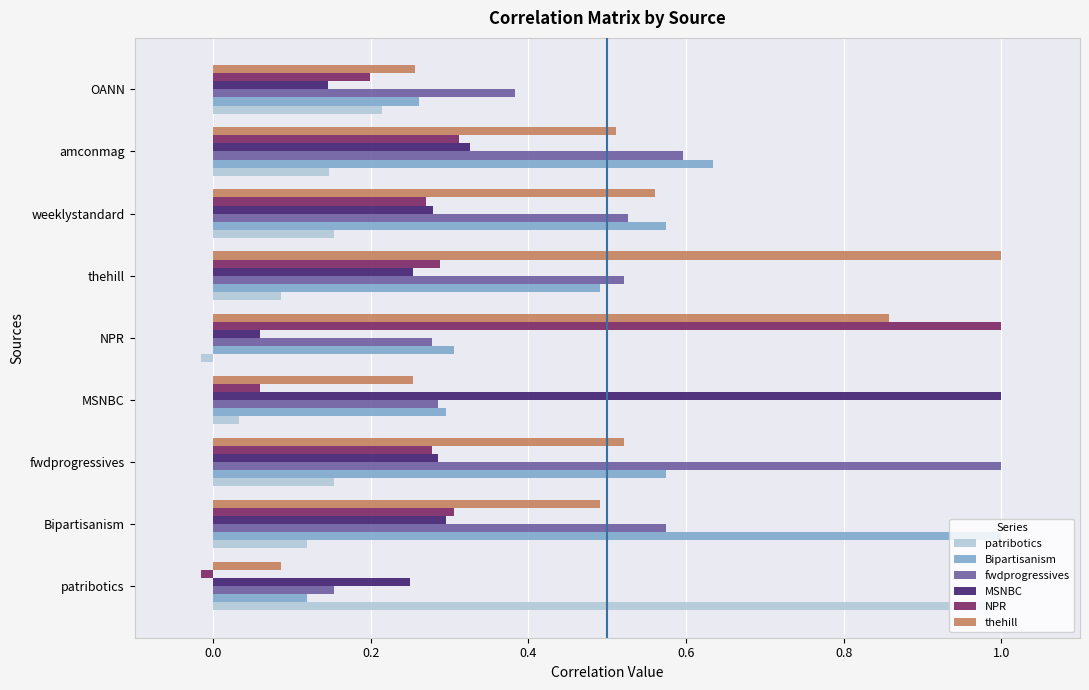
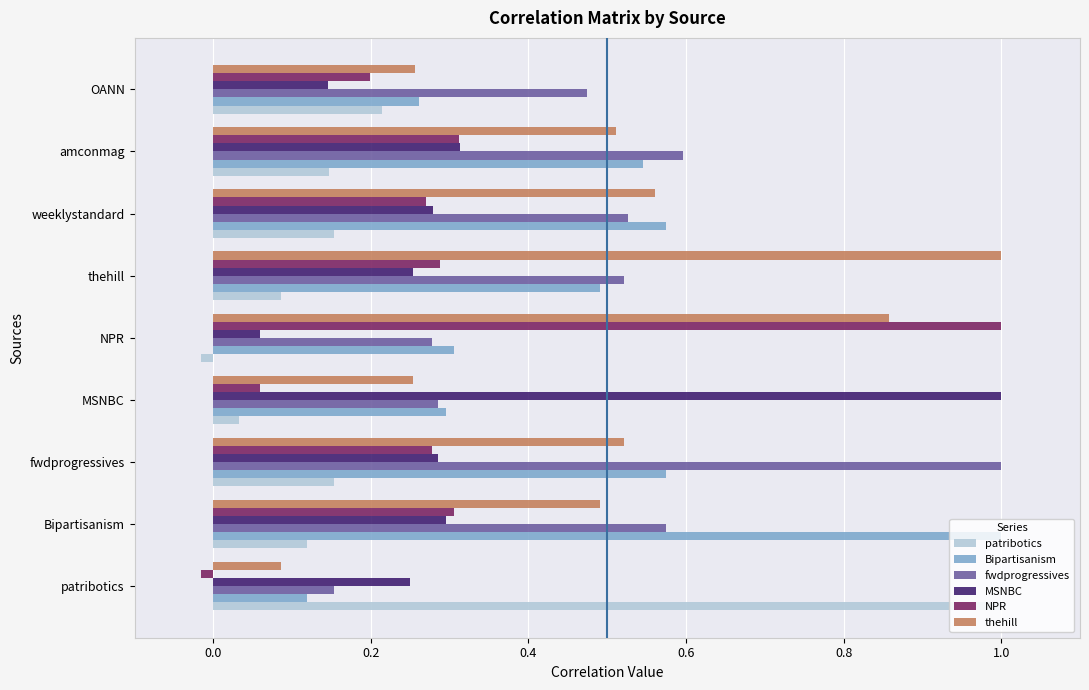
fwdprogressives, OANN: 0.38 -> 0.47
MSNBC, amconmag: 0.33 -> 0.31
Bipartisanism, amconmag: 0.63 -> 0.55
